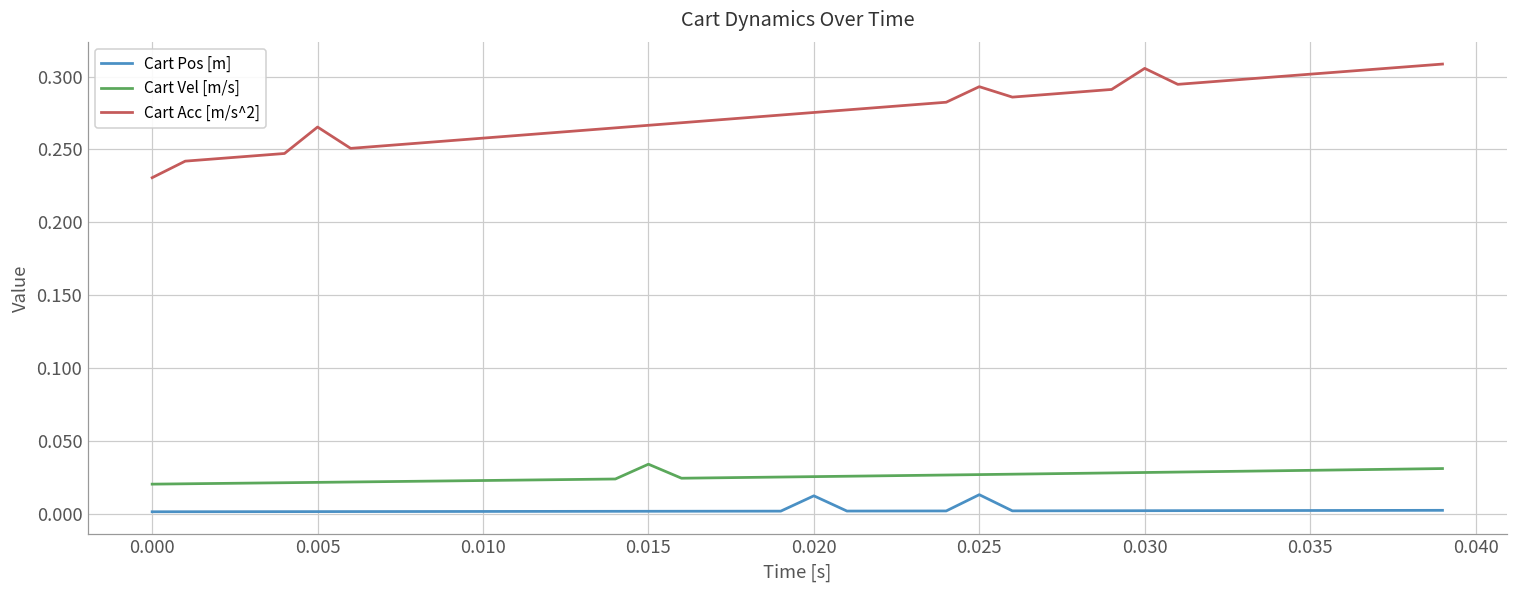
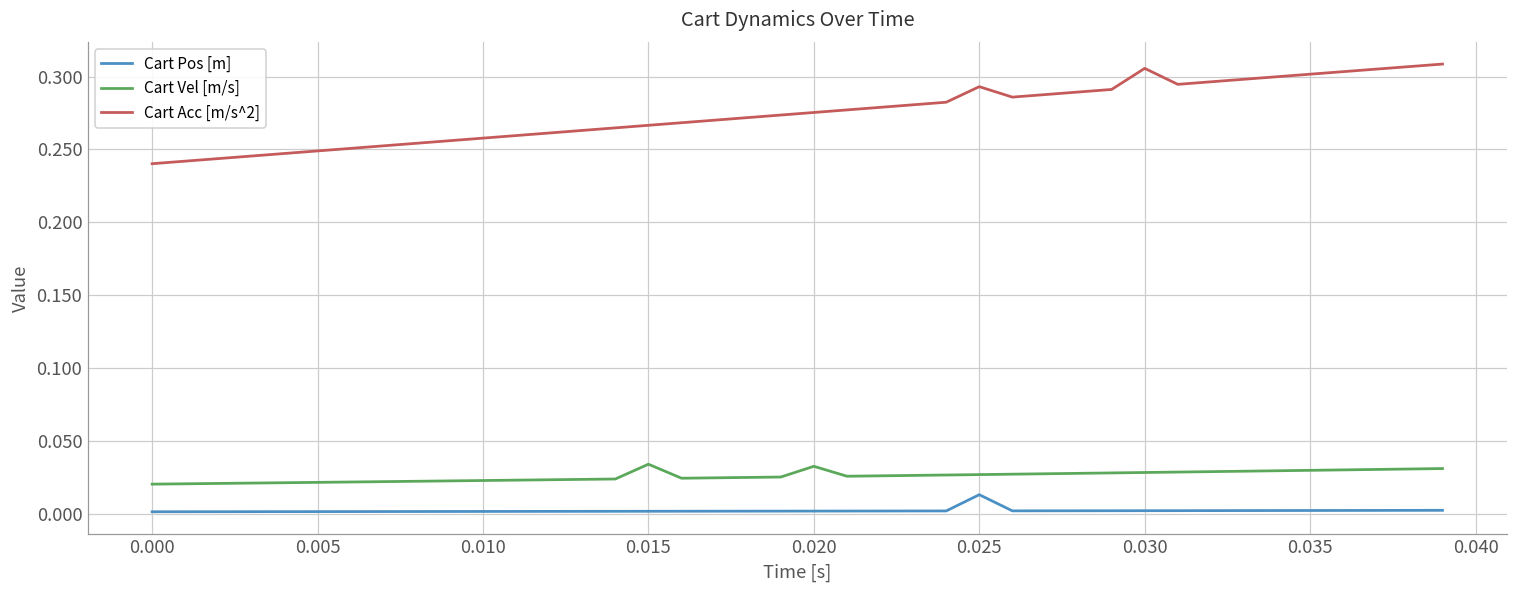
Cart Acc [m/s^2], 0.000: 0.231 -> 0.240
Cart Acc [m/s^2], 0.005: 0.265 -> 0.249
Cart Pos [m], 0.020: 0.012 -> 0.002
Cart Vel [m/s], 0.020: 0.025 -> 0.032
